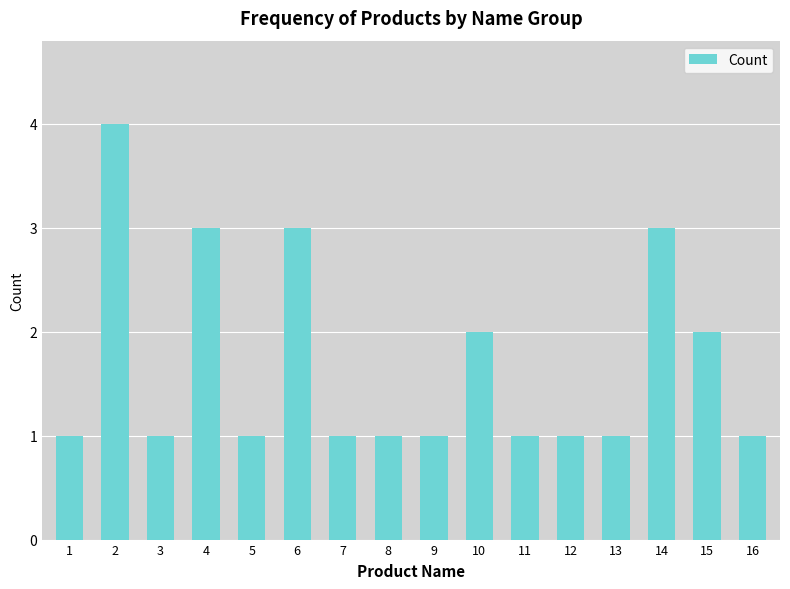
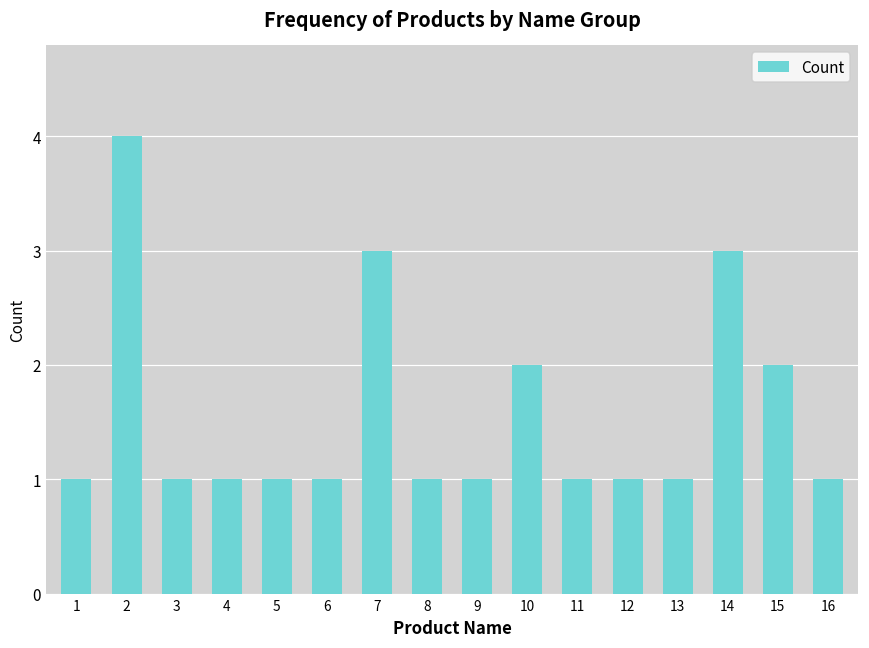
4: 3 -> 1
6: 3 -> 1
7: 1 -> 3
